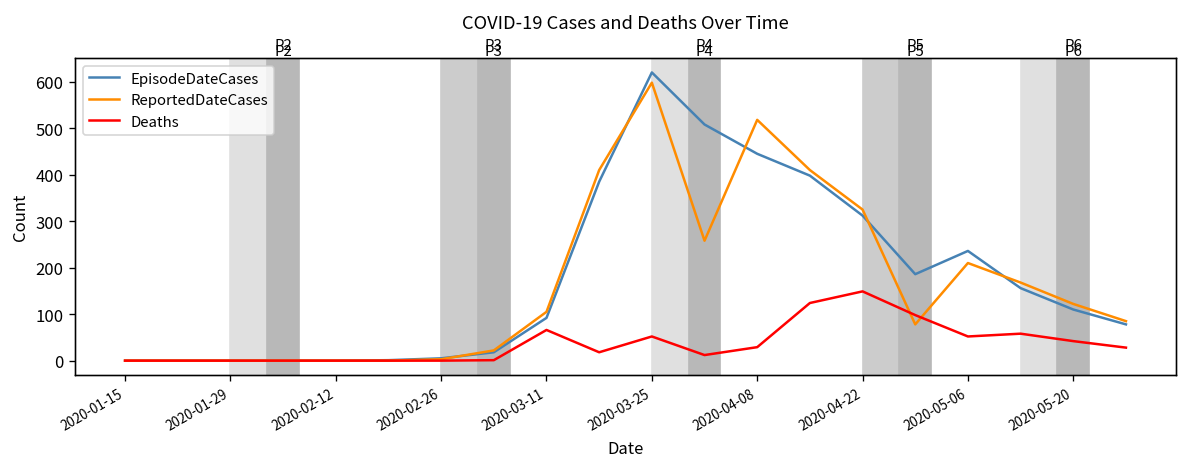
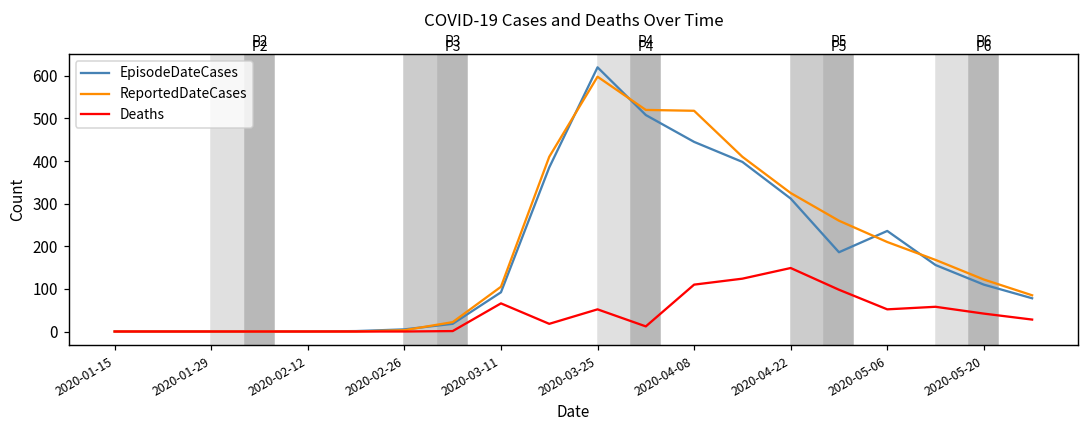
ReportedDateCases, P4: 260 -> 520
Deaths, 2020-04-08: 30 -> 110
ReportedDateCases, P5: 80 -> 260
